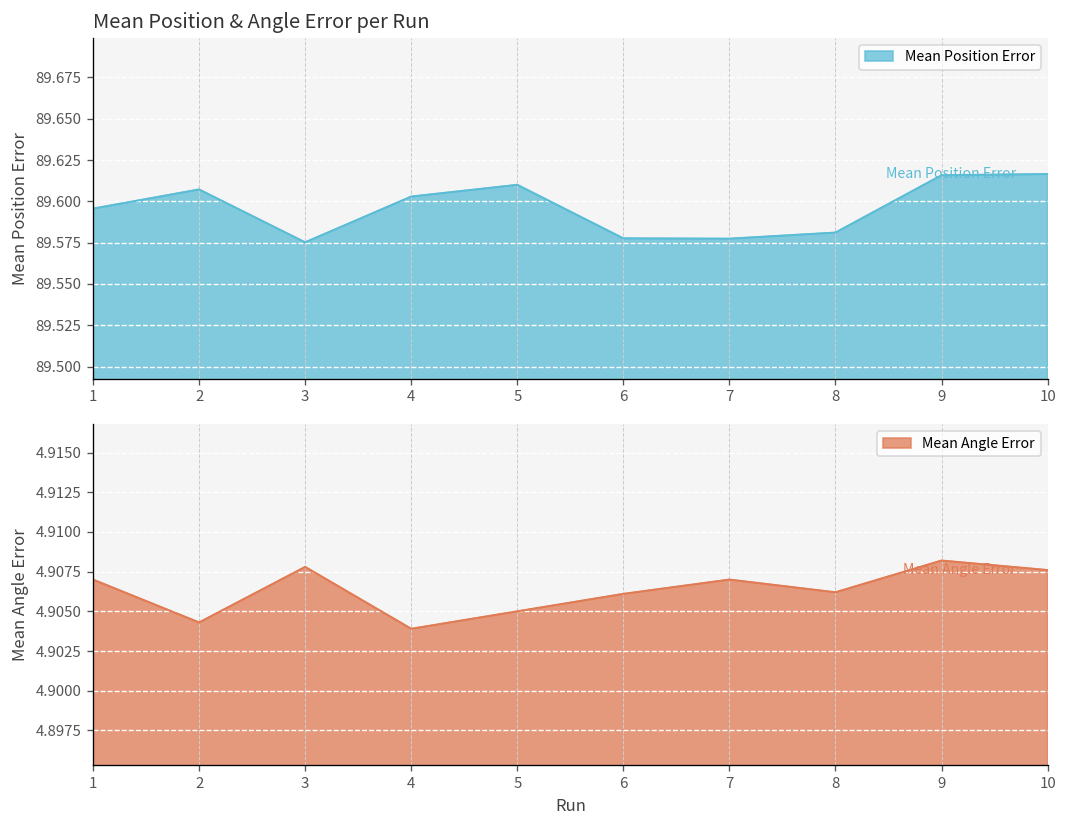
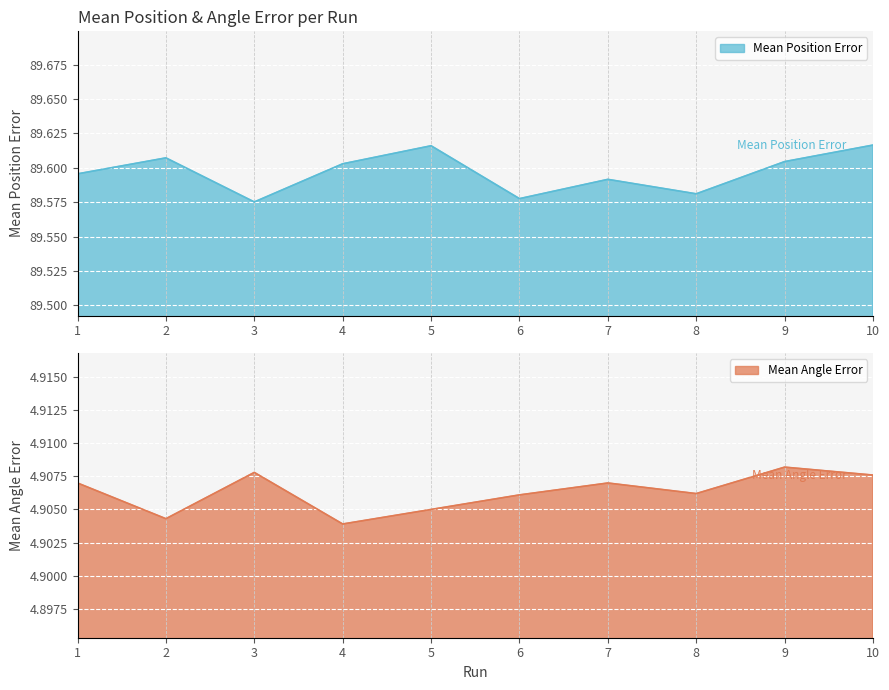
Mean Position & Angle Error per Run, 5: 89.610 -> 89.616
Mean Position & Angle Error per Run, 7: 89.577 -> 89.592
Mean Position & Angle Error per Run, 9: 89.616 -> 89.605
